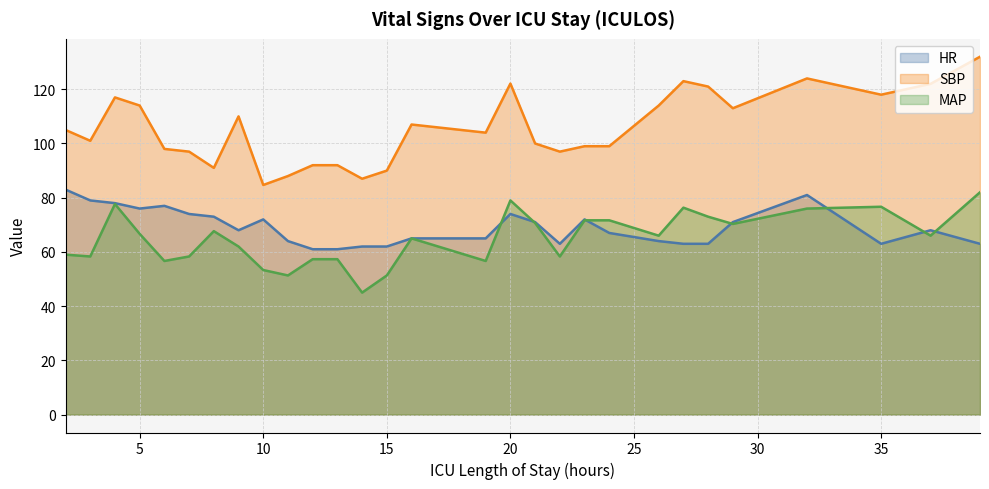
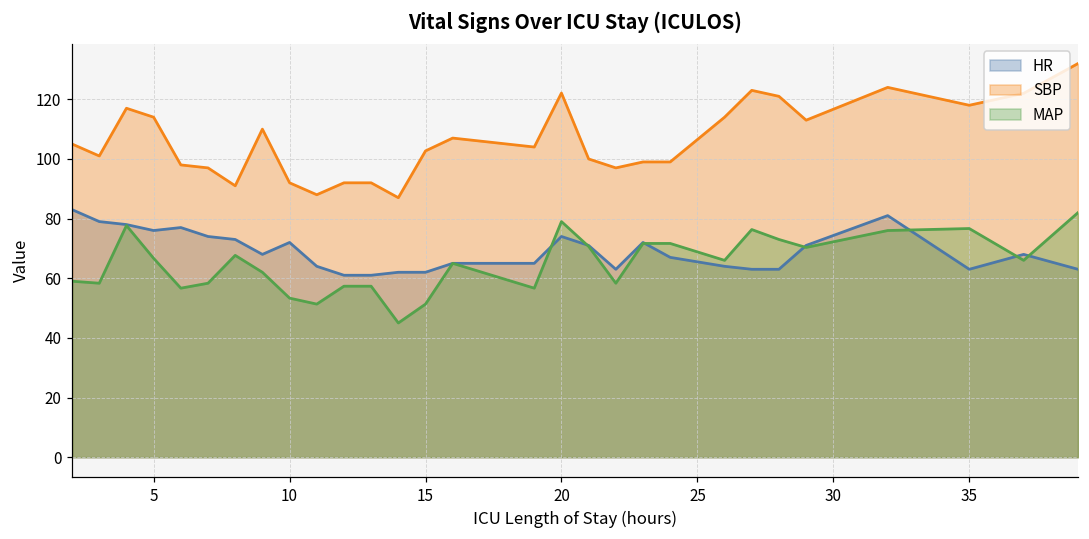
SBP, 10: 85 -> 92
SBP, 15: 90 -> 103
